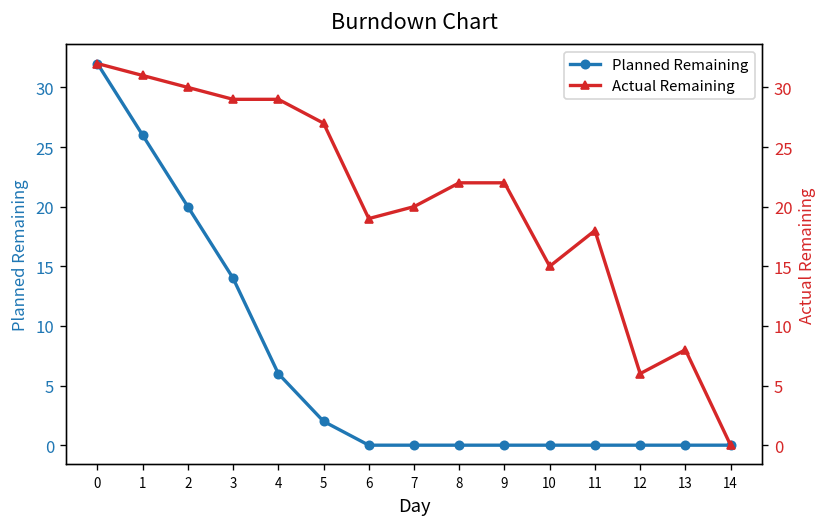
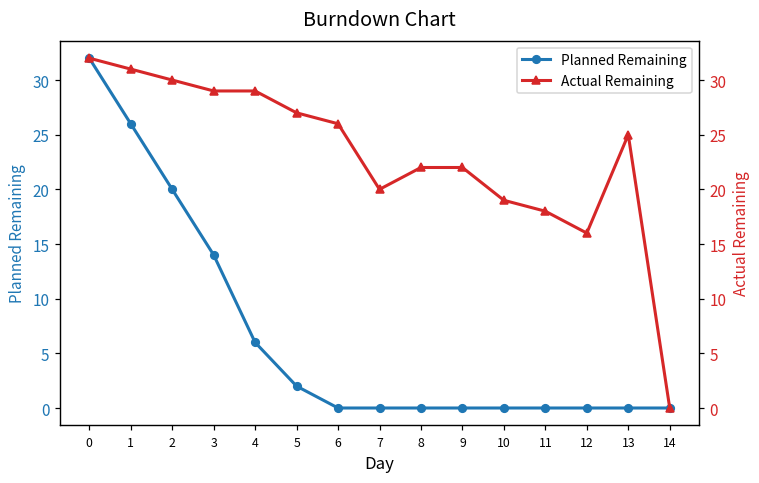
Actual Remaining, 6: 19 -> 26
Actual Remaining, 10: 15 -> 19
Actual Remaining, 12: 6 -> 16
Actual Remaining, 13: 8 -> 25
